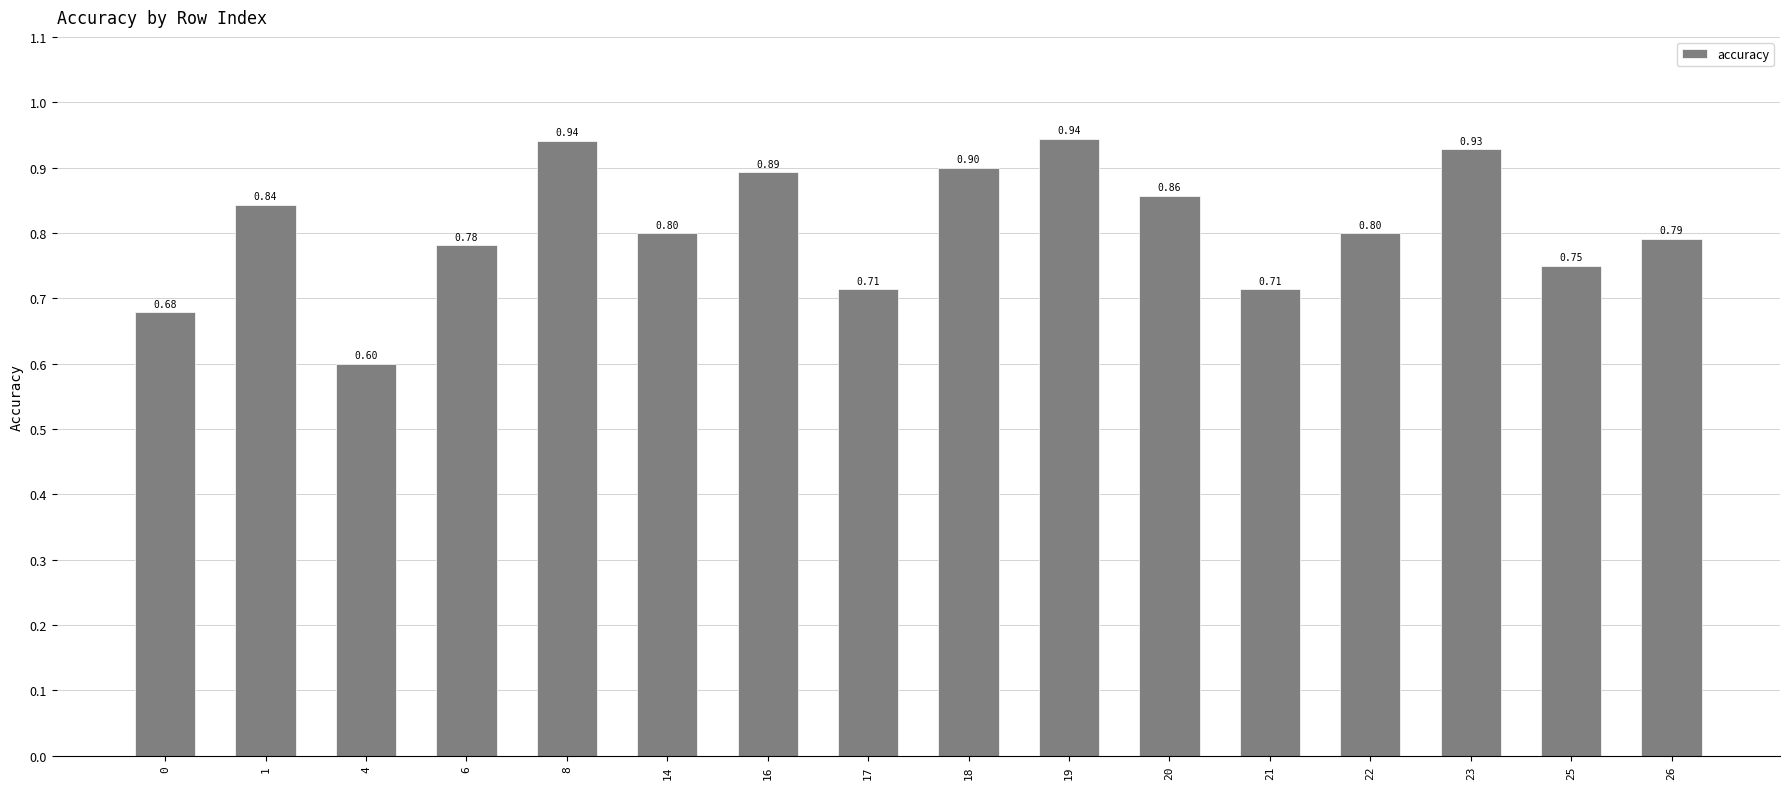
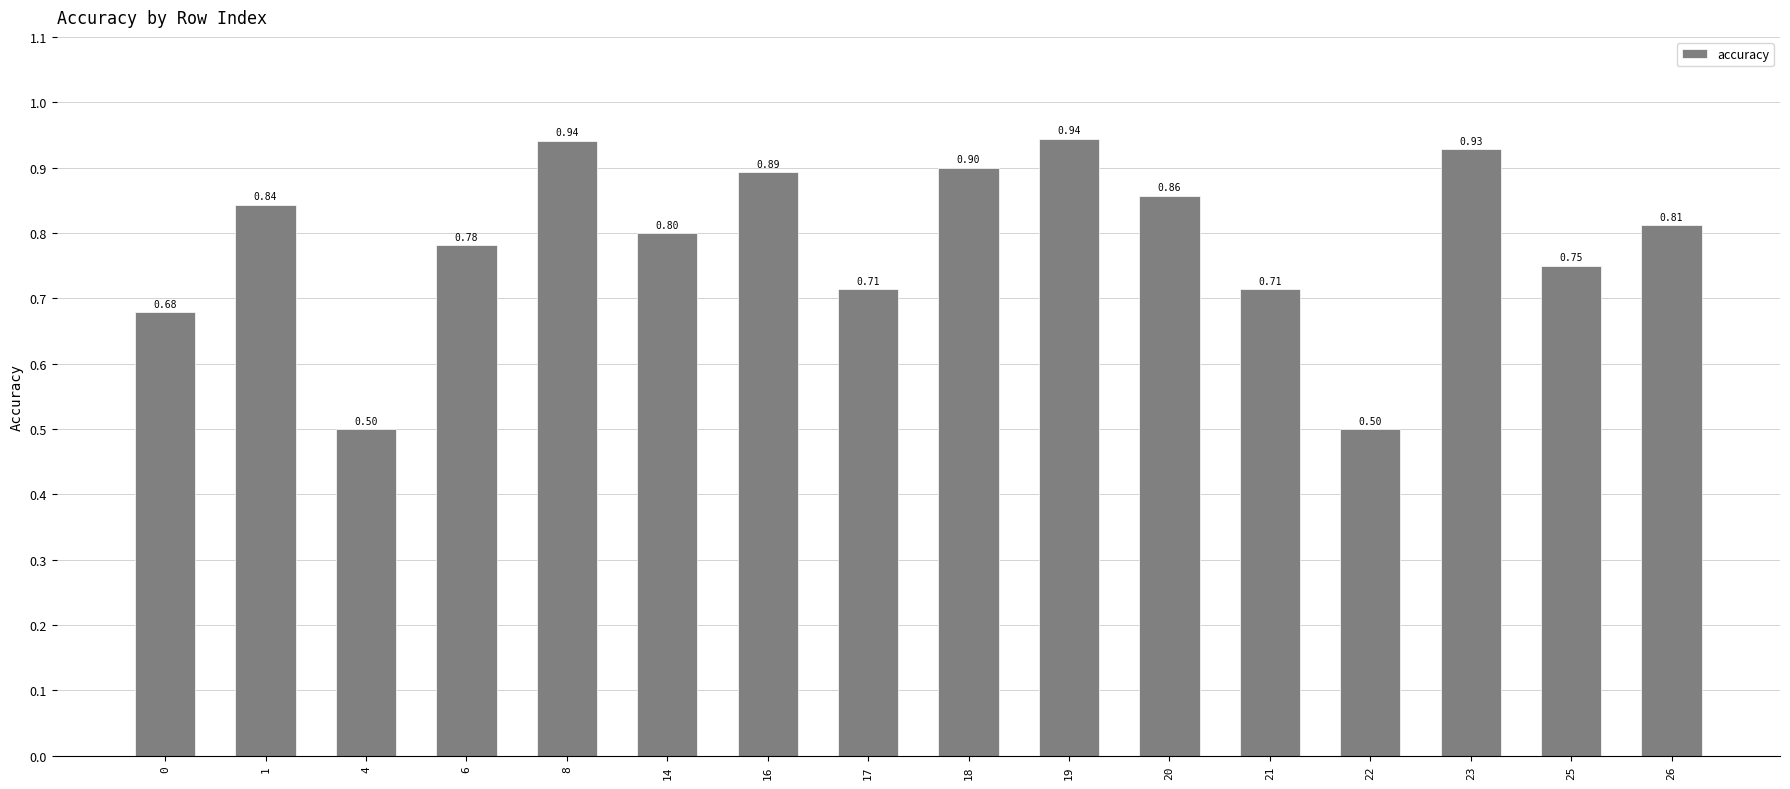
4: 0.60 -> 0.50
22: 0.80 -> 0.50
26: 0.79 -> 0.81
